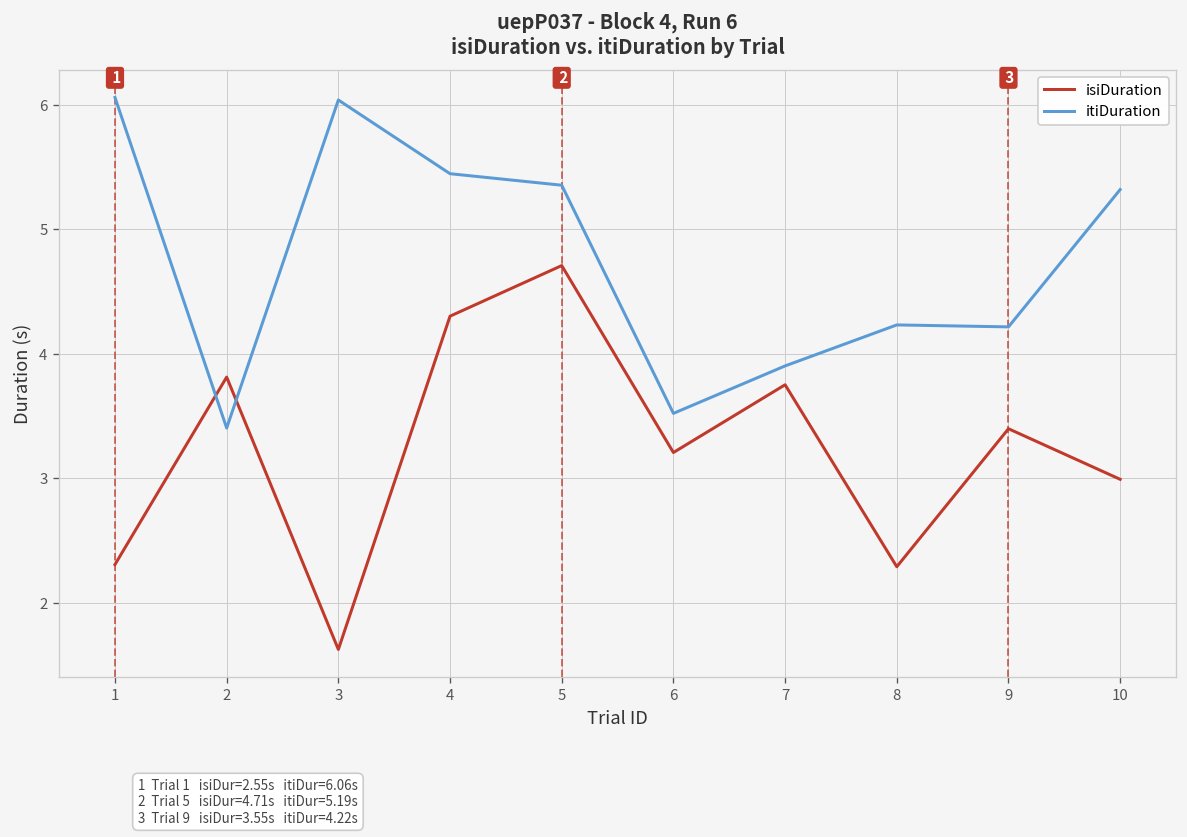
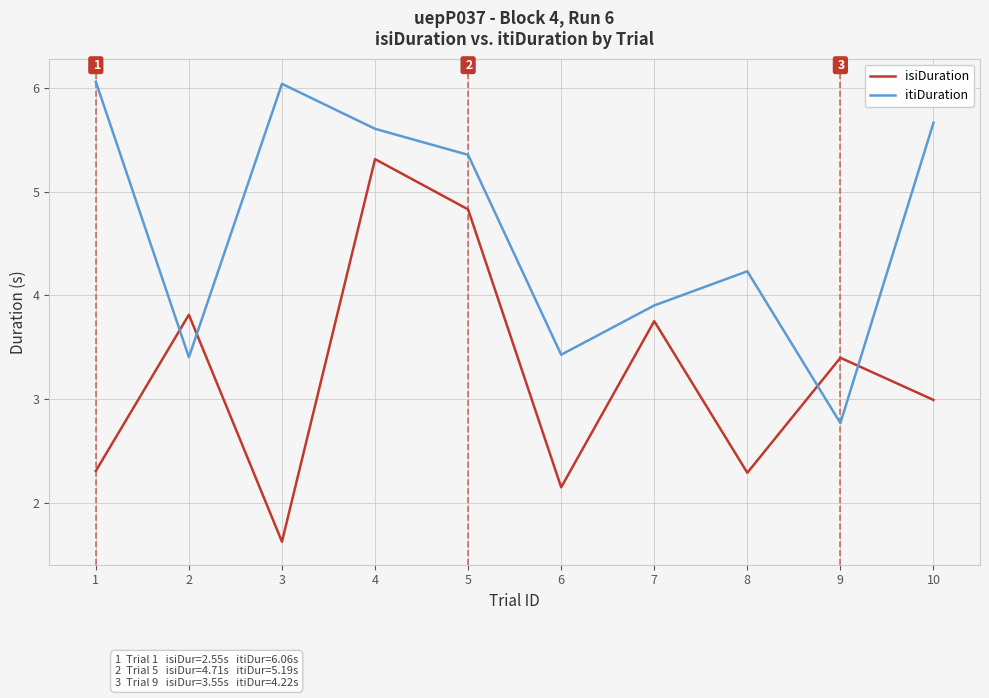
isiDuration, 4: 4.30 -> 5.31
itiDuration, 4: 5.45 -> 5.60
isiDuration, 5: 4.71 -> 4.83
isiDuration, 6: 3.21 -> 2.15
itiDuration, 6: 3.52 -> 3.43
itiDuration, 9: 4.22 -> 2.77
itiDuration, 10: 5.32 -> 5.66
